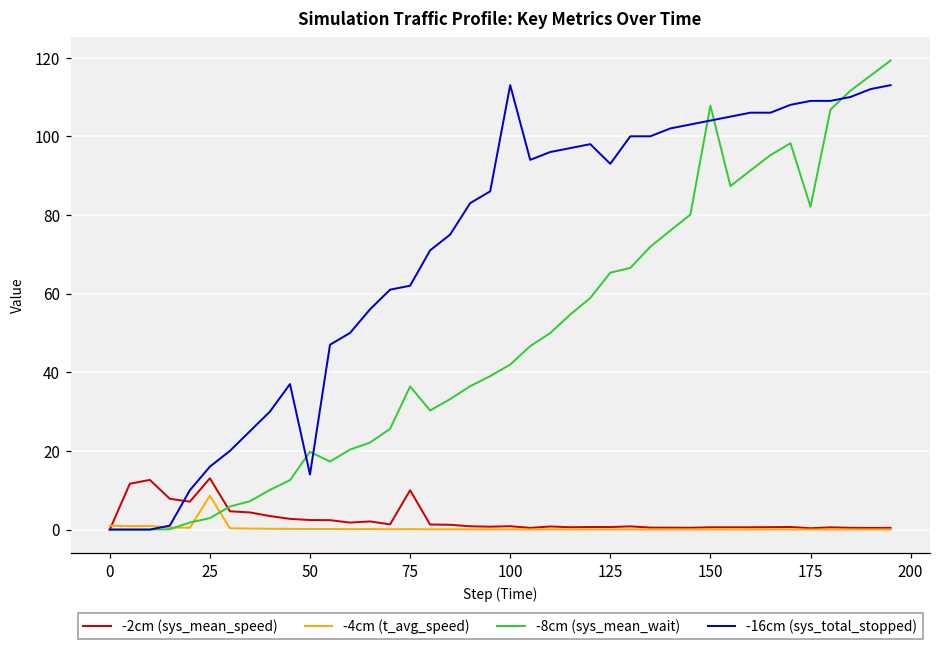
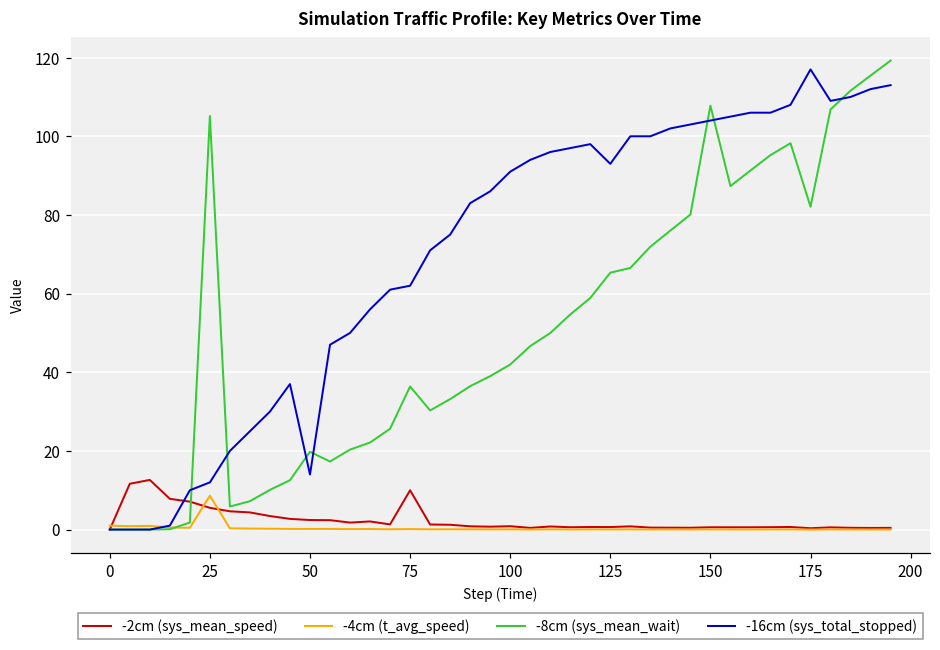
-2cm (sys_mean_speed), 25: 13 -> 6
-8cm (sys_mean_wait), 25: 3 -> 105
-16cm (sys_total_stopped), 25: 16 -> 12
-16cm (sys_total_stopped), 100: 113 -> 91
-16cm (sys_total_stopped), 175: 109 -> 117
